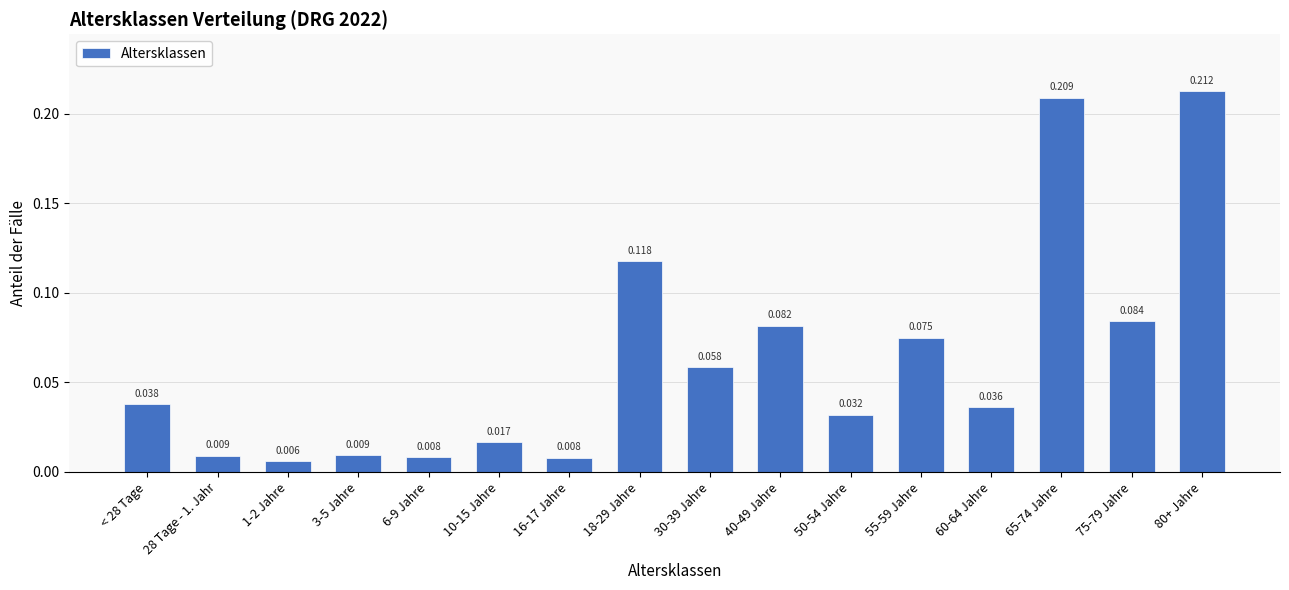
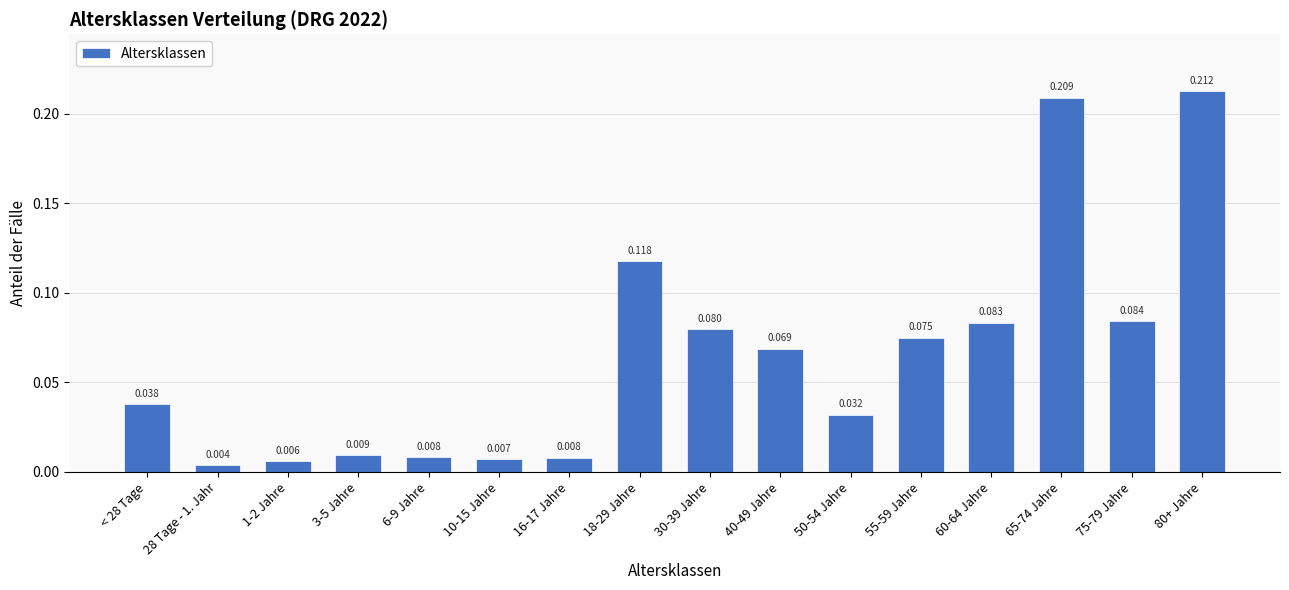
28 Tage - 1. Jahr: 0.009 -> 0.004
10-15 Jahre: 0.017 -> 0.007
30-39 Jahre: 0.058 -> 0.080
40-49 Jahre: 0.082 -> 0.069
60-64 Jahre: 0.036 -> 0.083
